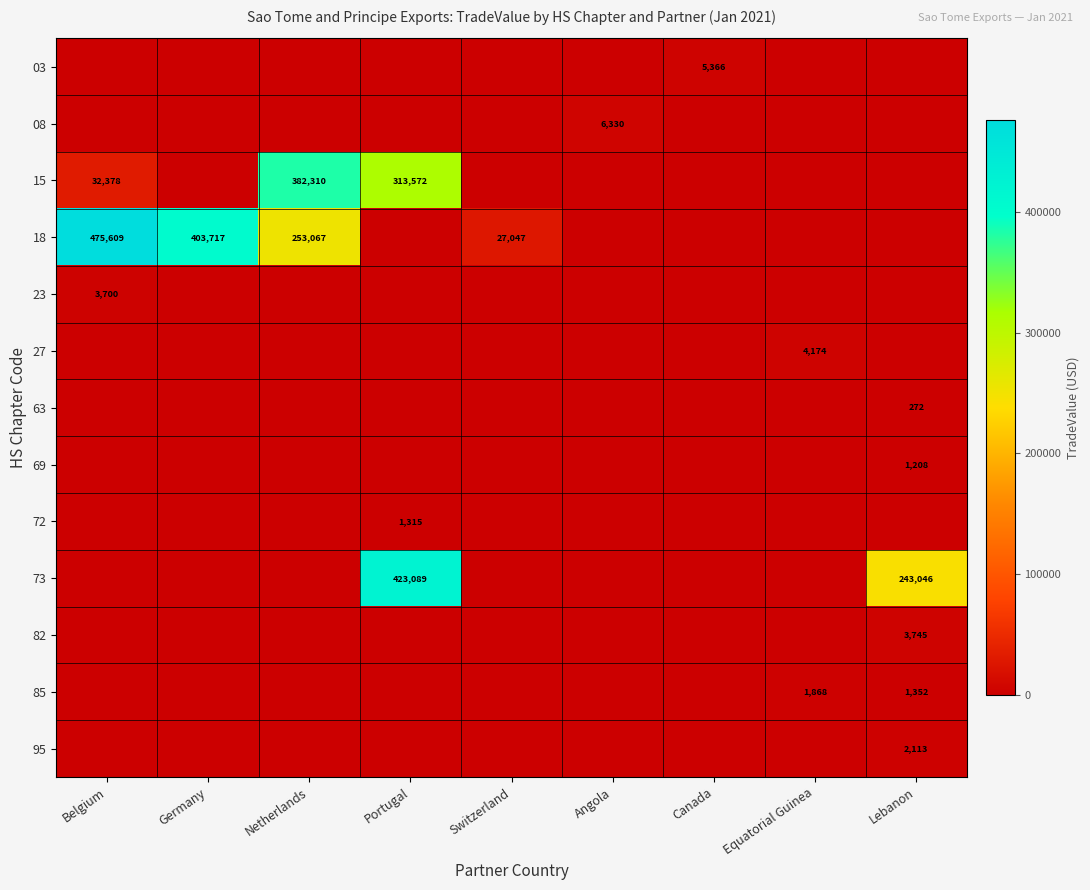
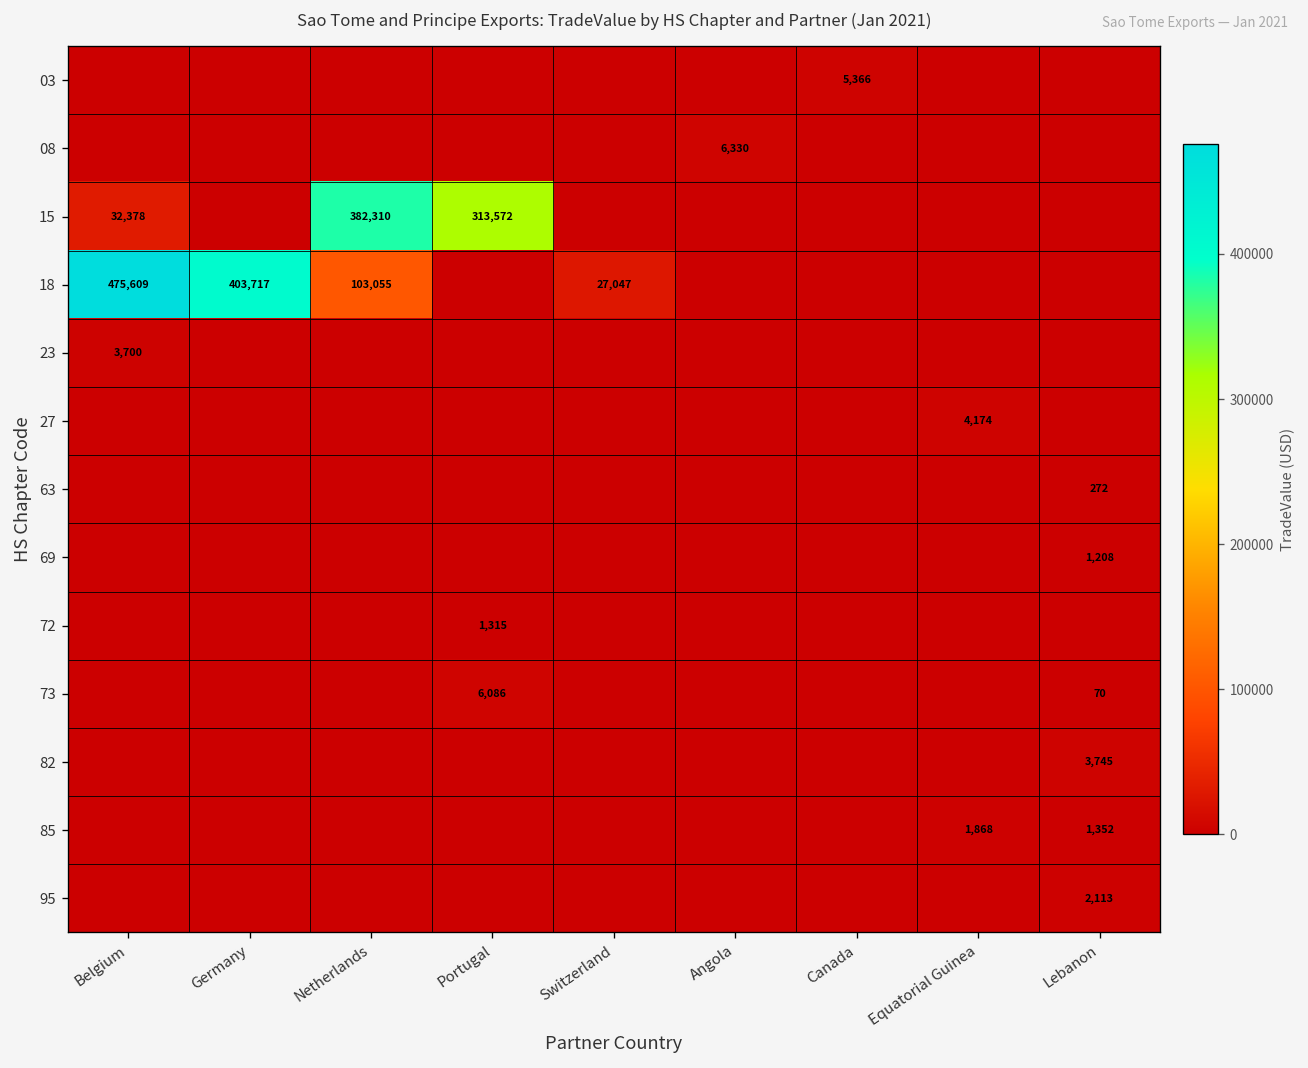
18, Netherlands: 253,067 -> 103,055
73, Portugal: 423,089 -> 6,086
73, Lebanon: 243,046 -> 70
